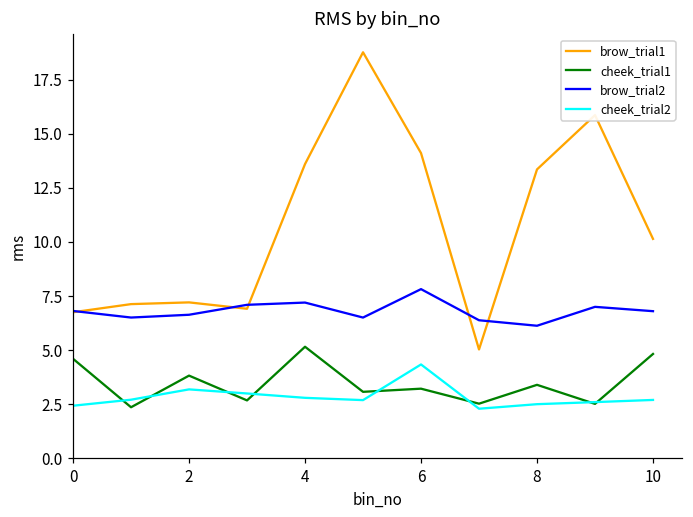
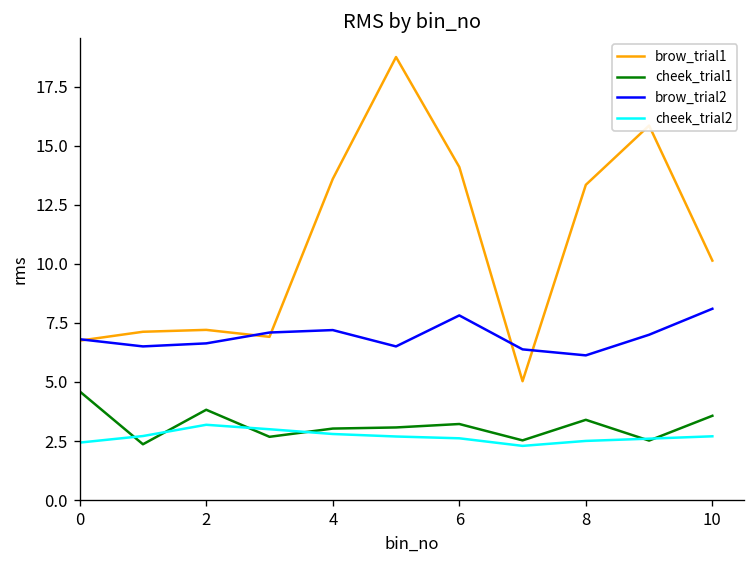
cheek_trial1, 4: 5.2 -> 3.0
cheek_trial2, 6: 4.3 -> 2.6
cheek_trial1, 10: 4.8 -> 3.6
brow_trial2, 10: 6.8 -> 8.1
